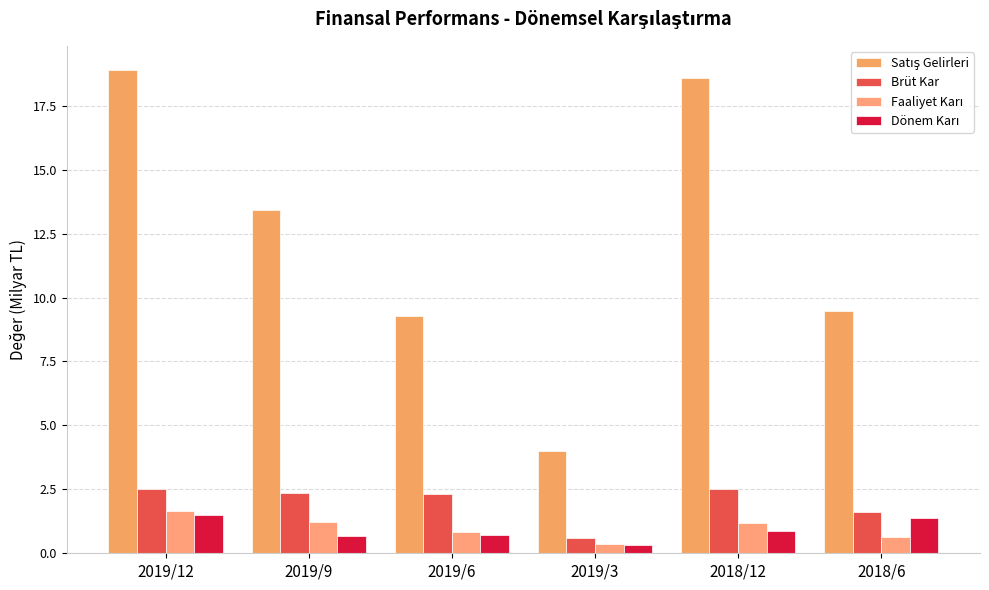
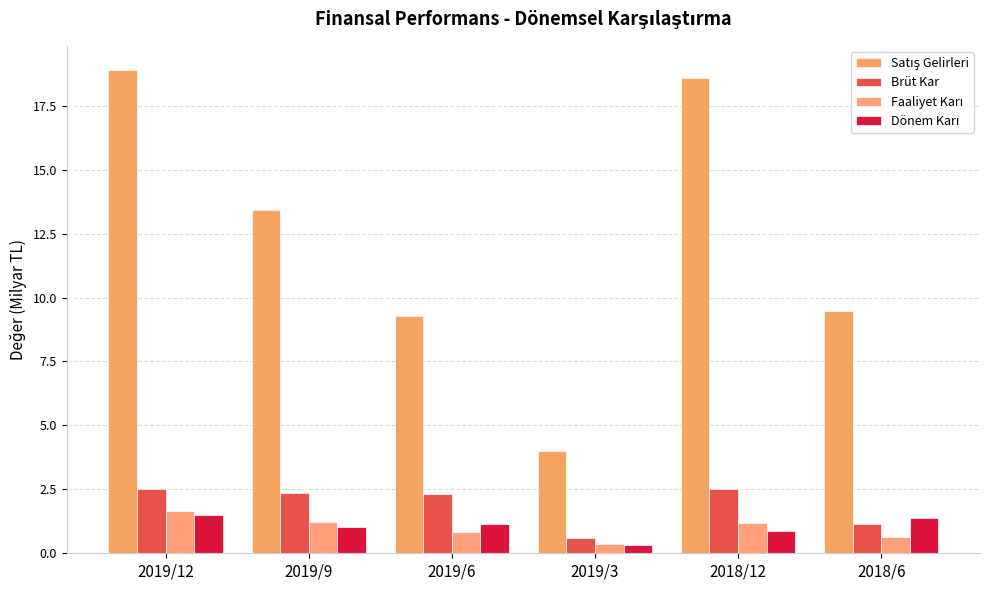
Dönem Karı, 2019/9: 0.7 -> 1.0
Dönem Karı, 2019/6: 0.7 -> 1.1
Brüt Kar, 2018/6: 1.6 -> 1.1
